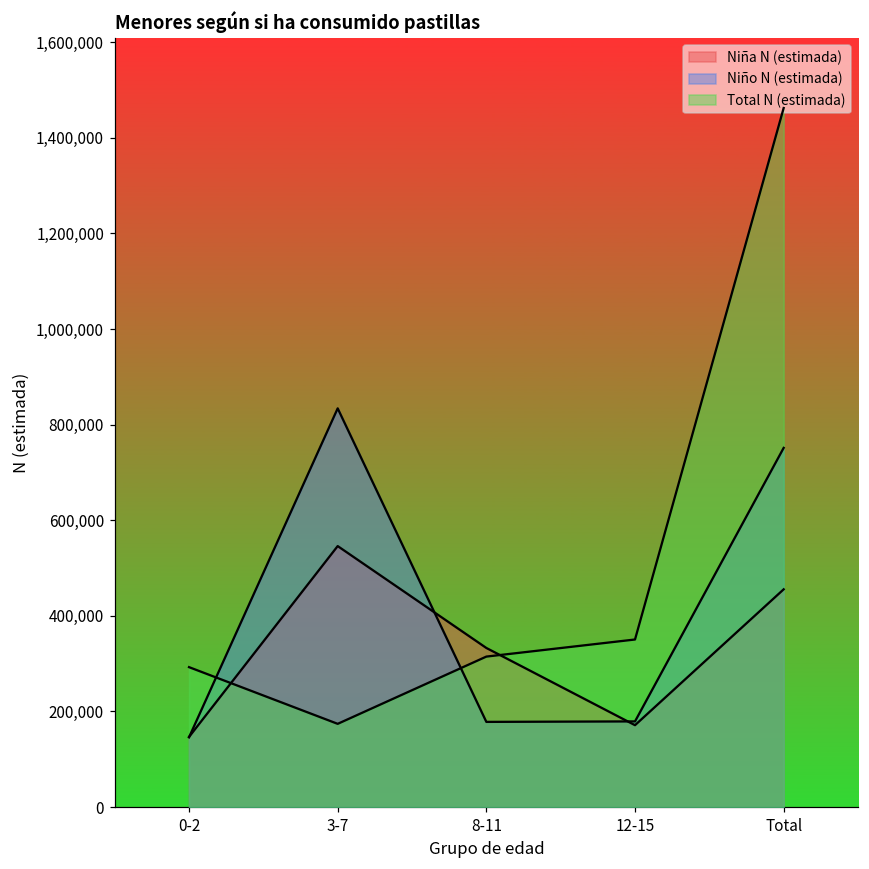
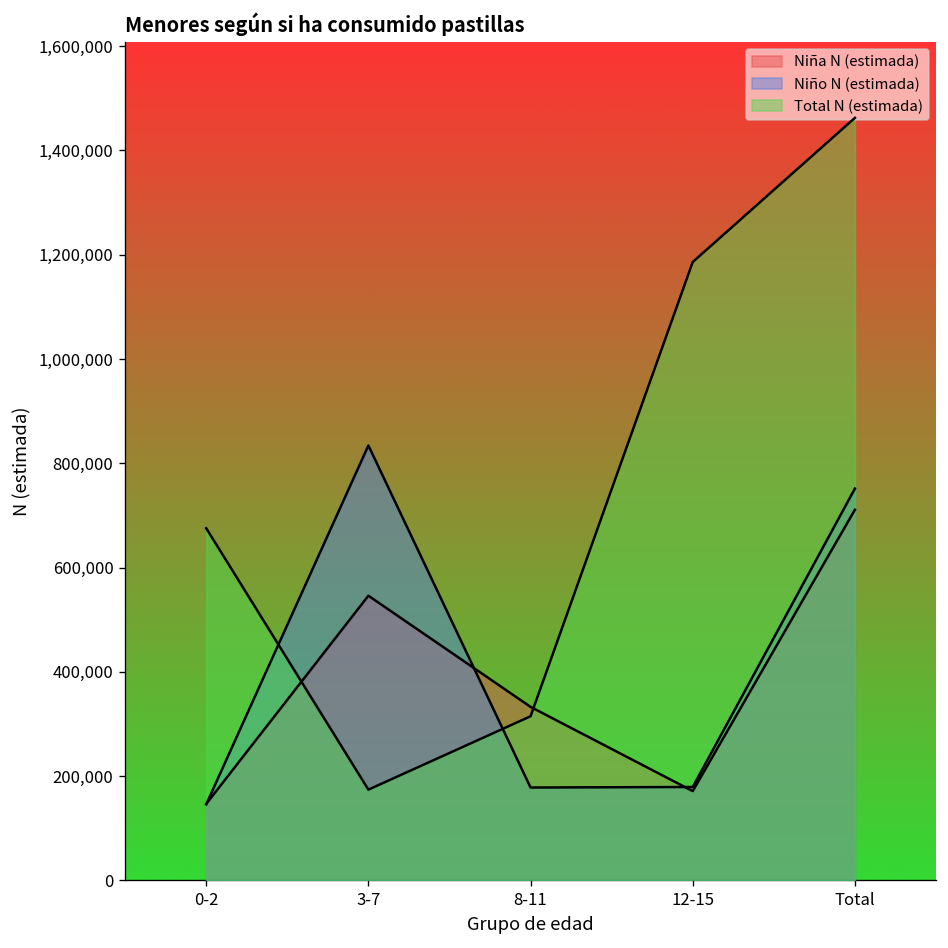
Total N (estimada), 0-2: 290,000 -> 680,000
Total N (estimada), 12-15: 350,000 -> 1,190,000
Niña N (estimada), Total: 460,000 -> 710,000
